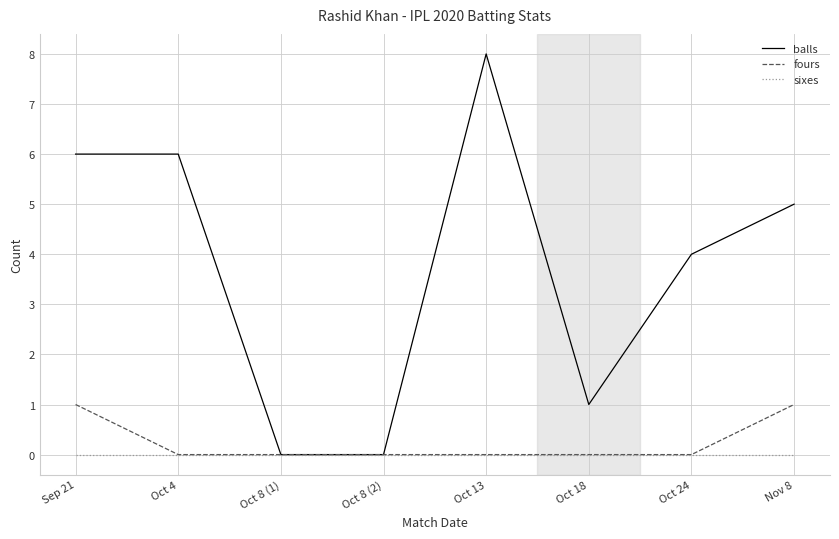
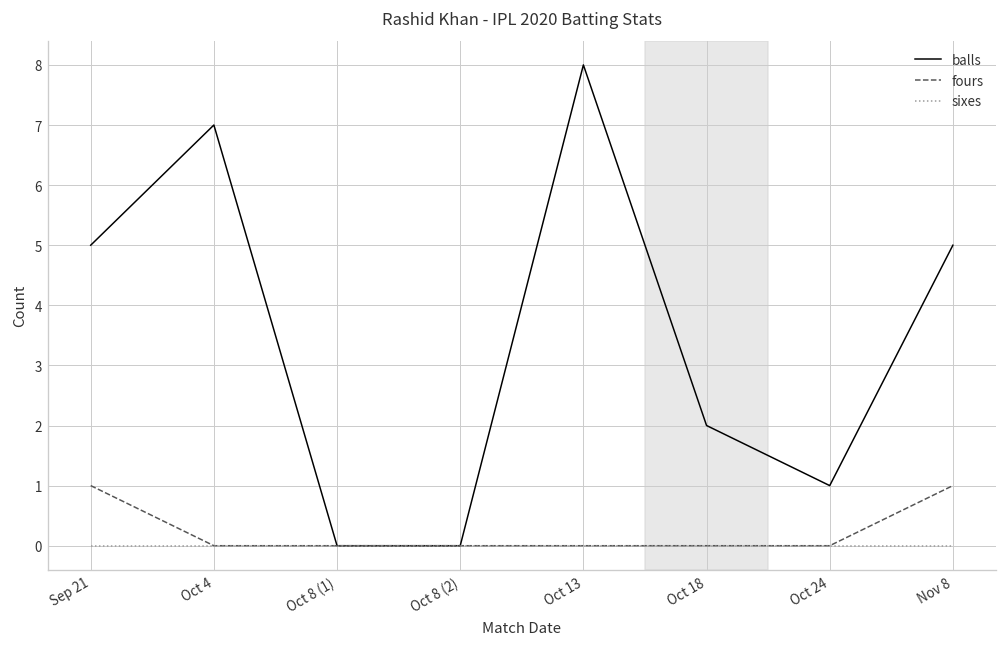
balls, Sep 21: 6 -> 5
balls, Oct 4: 6 -> 7
balls, Oct 18: 1 -> 2
balls, Oct 24: 4 -> 1
